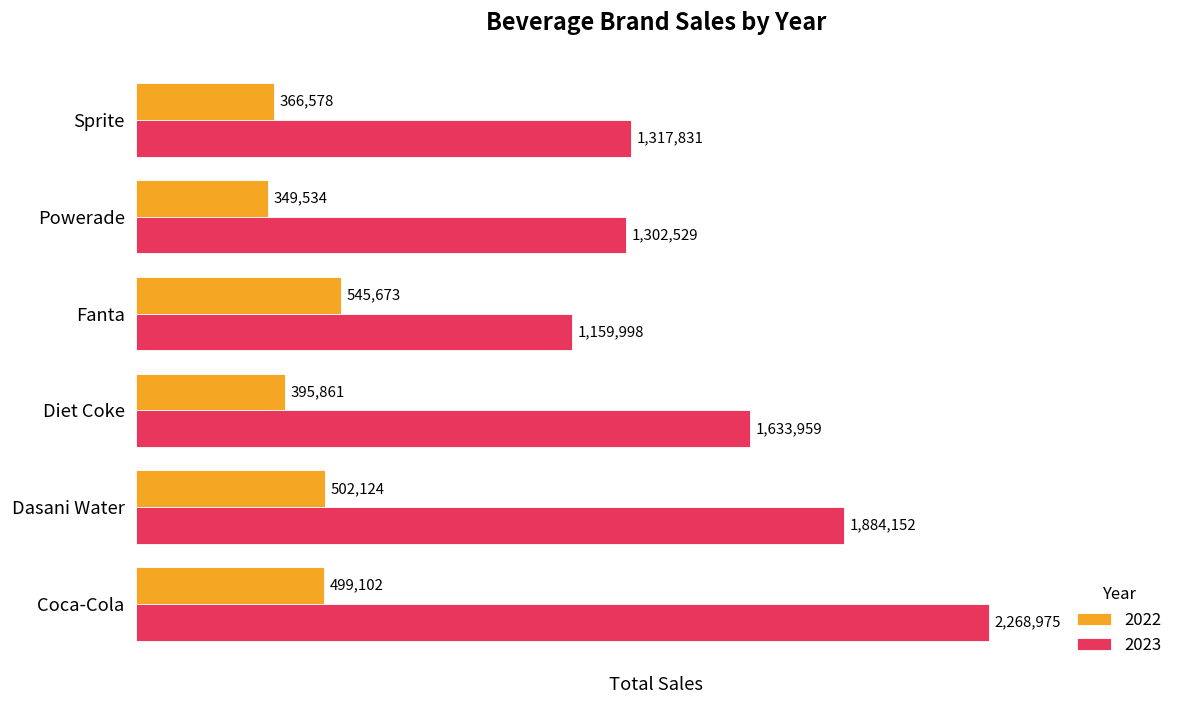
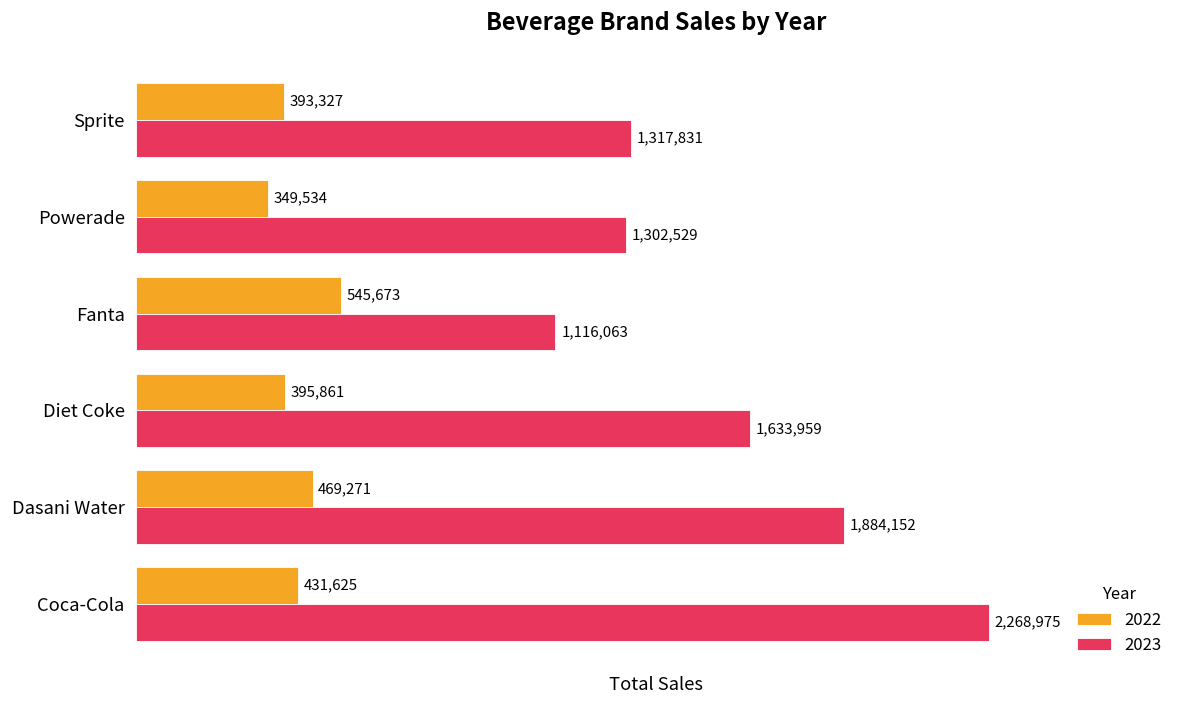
2022, Sprite: 366,578 -> 393,327
2023, Fanta: 1,159,998 -> 1,116,063
2022, Dasani Water: 502,124 -> 469,271
2022, Coca-Cola: 499,102 -> 431,625
